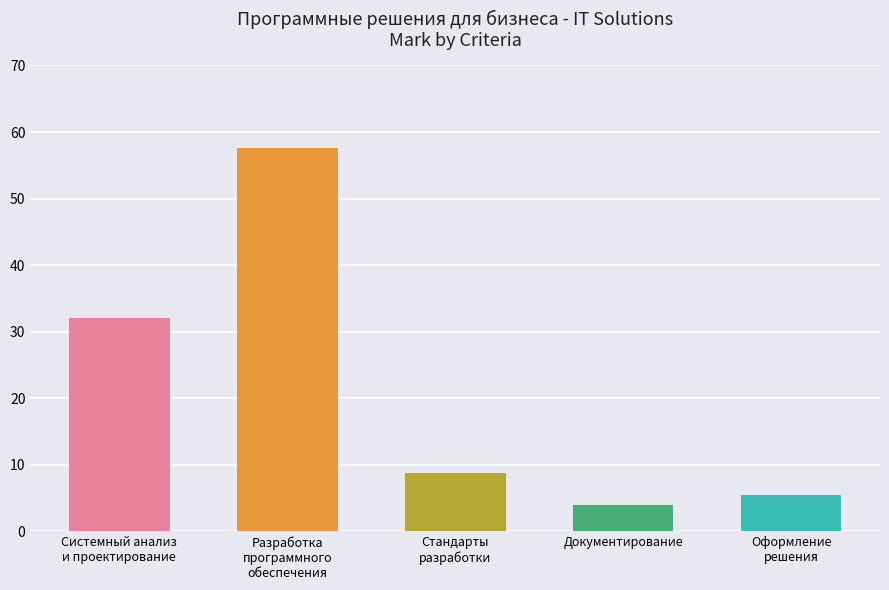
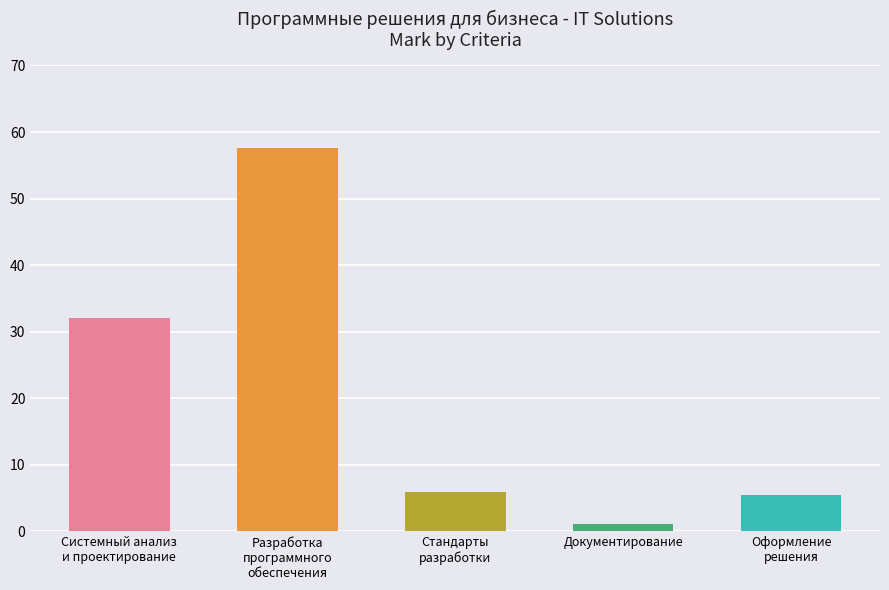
Стандарты разработки: 9 -> 6
Документирование: 4 -> 1
